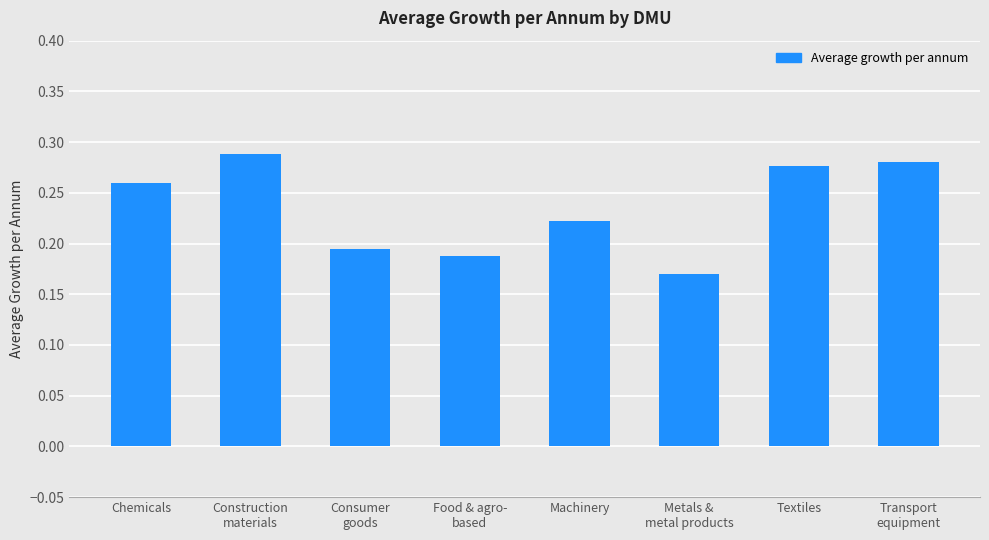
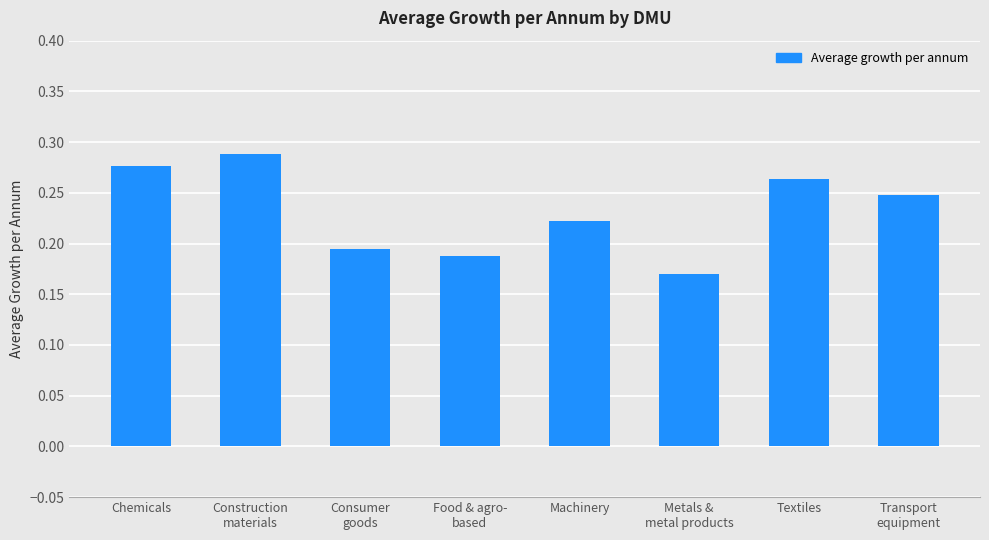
Chemicals: 0.260 -> 0.276
Textiles: 0.277 -> 0.263
Transport equipment: 0.280 -> 0.247
